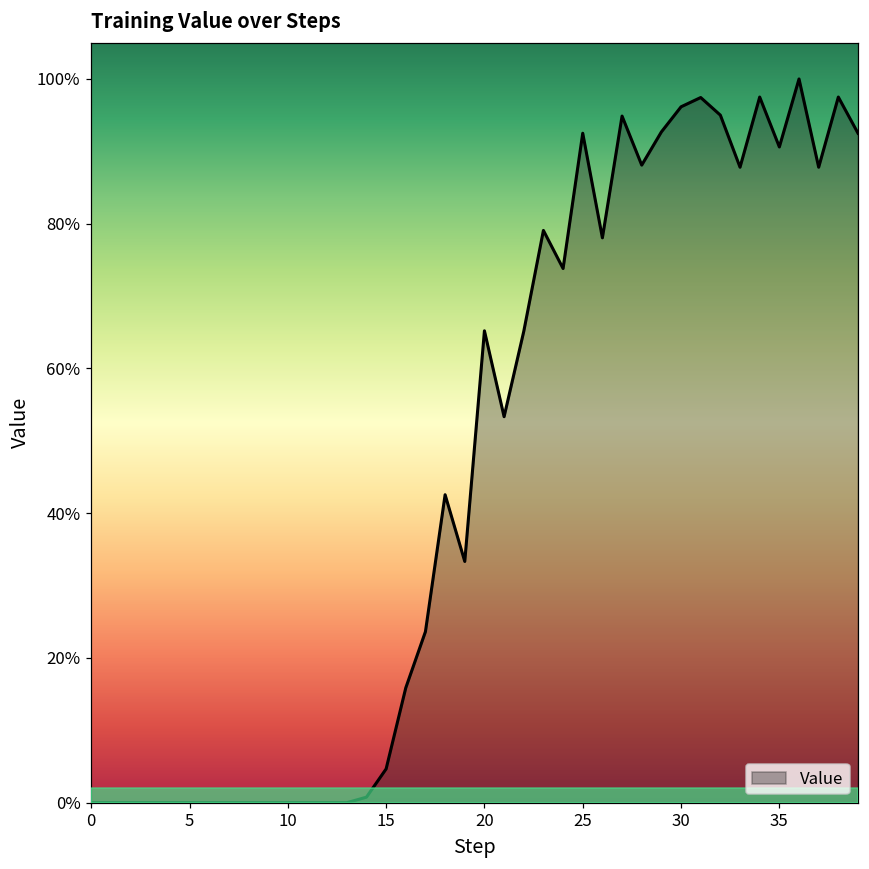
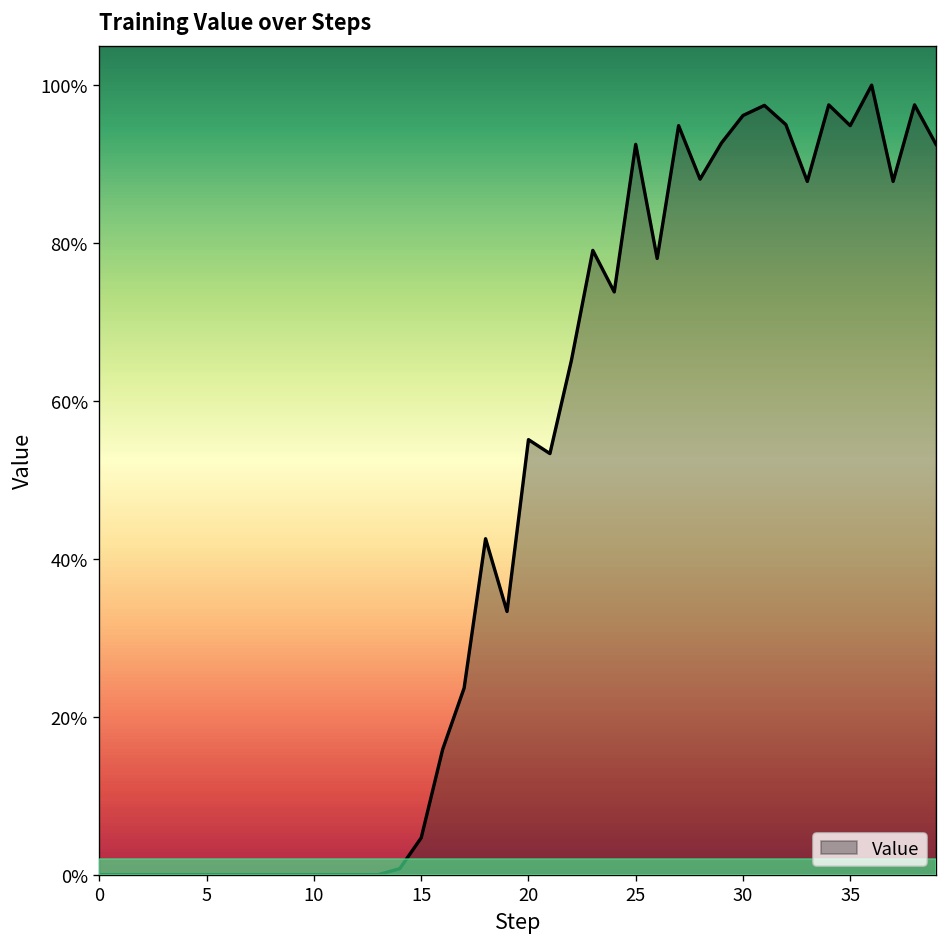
20: 65% -> 55%
35: 91% -> 95%
